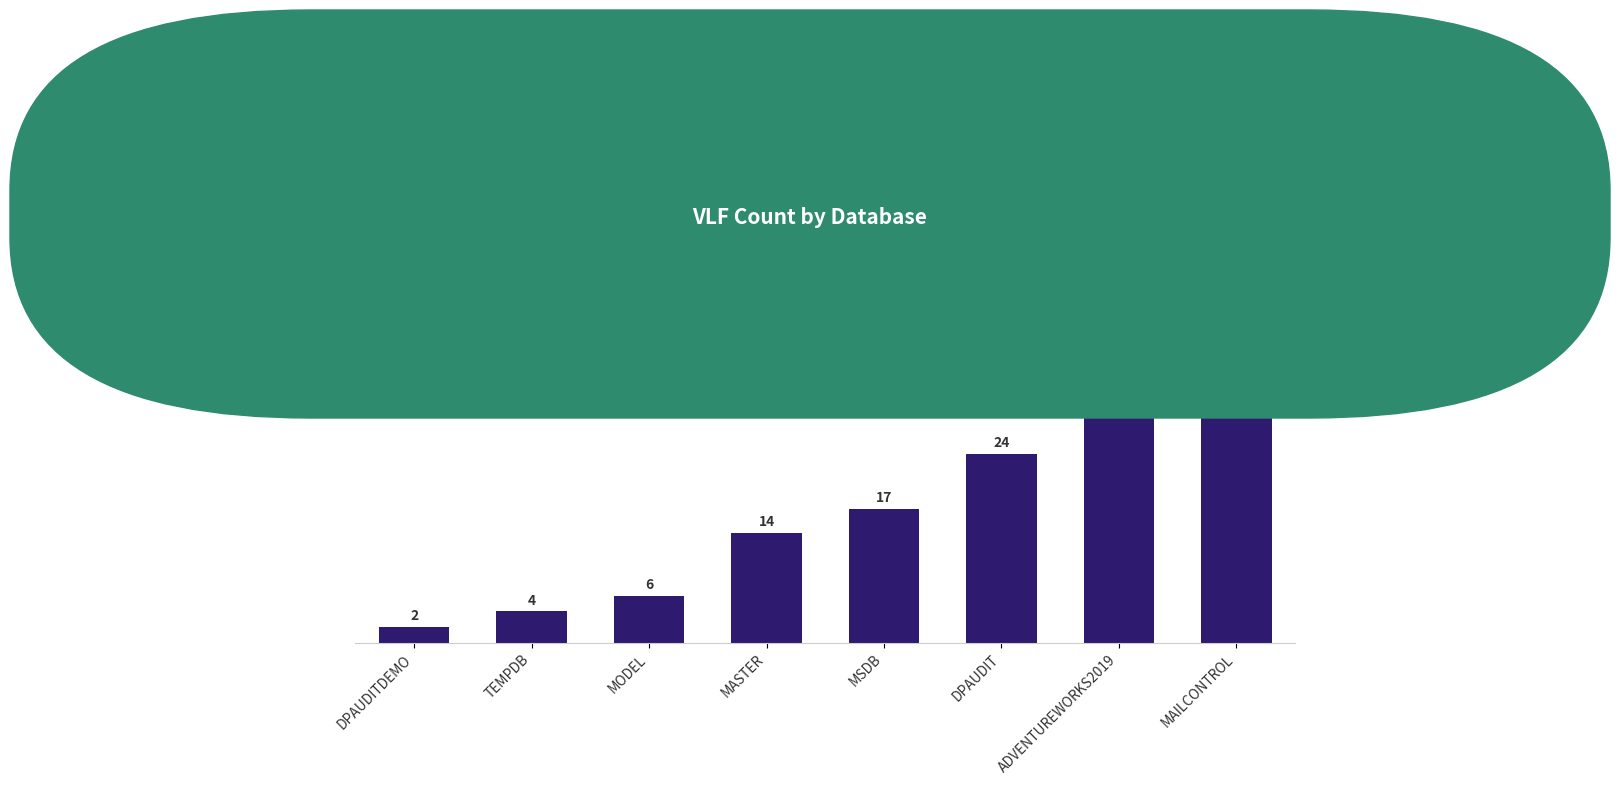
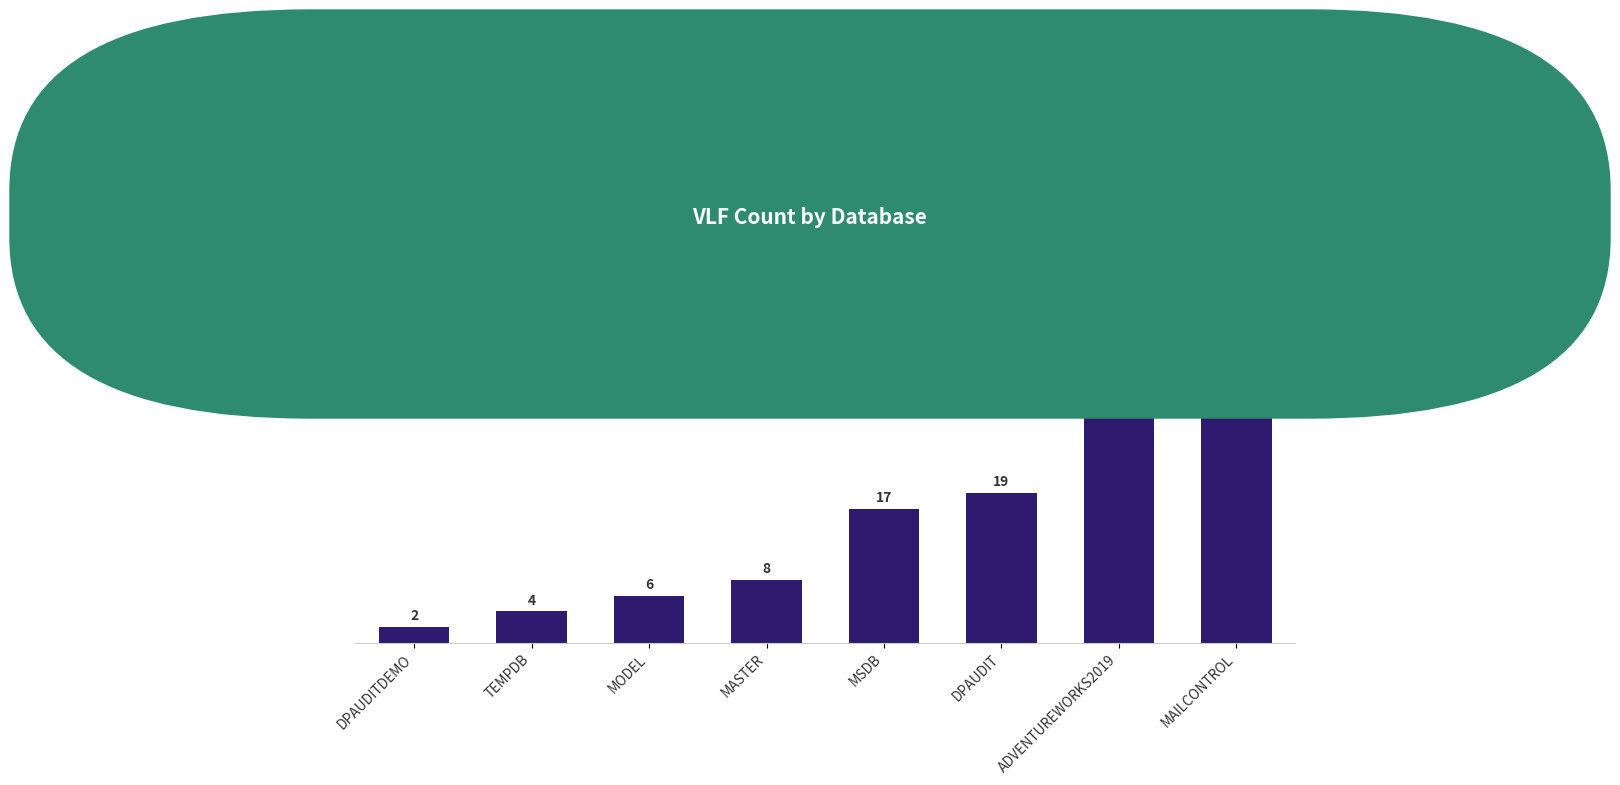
MASTER: 14 -> 8
DPAUDIT: 24 -> 19
